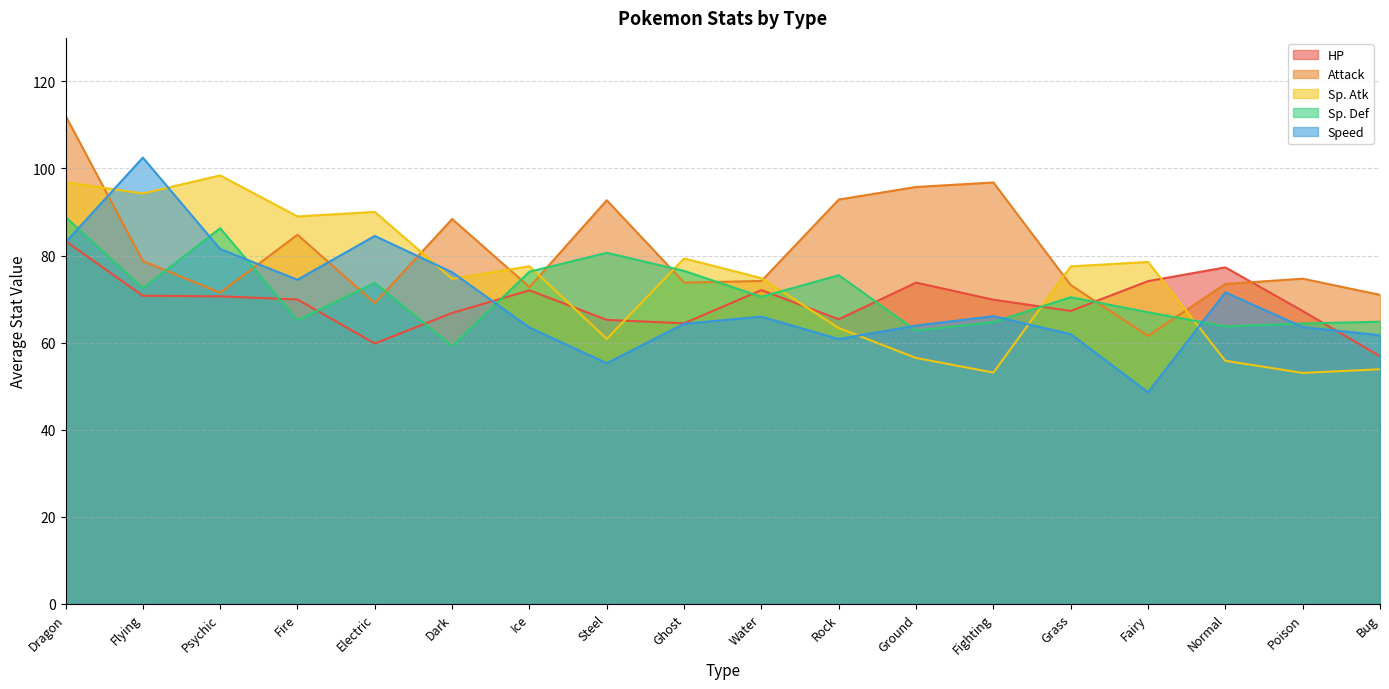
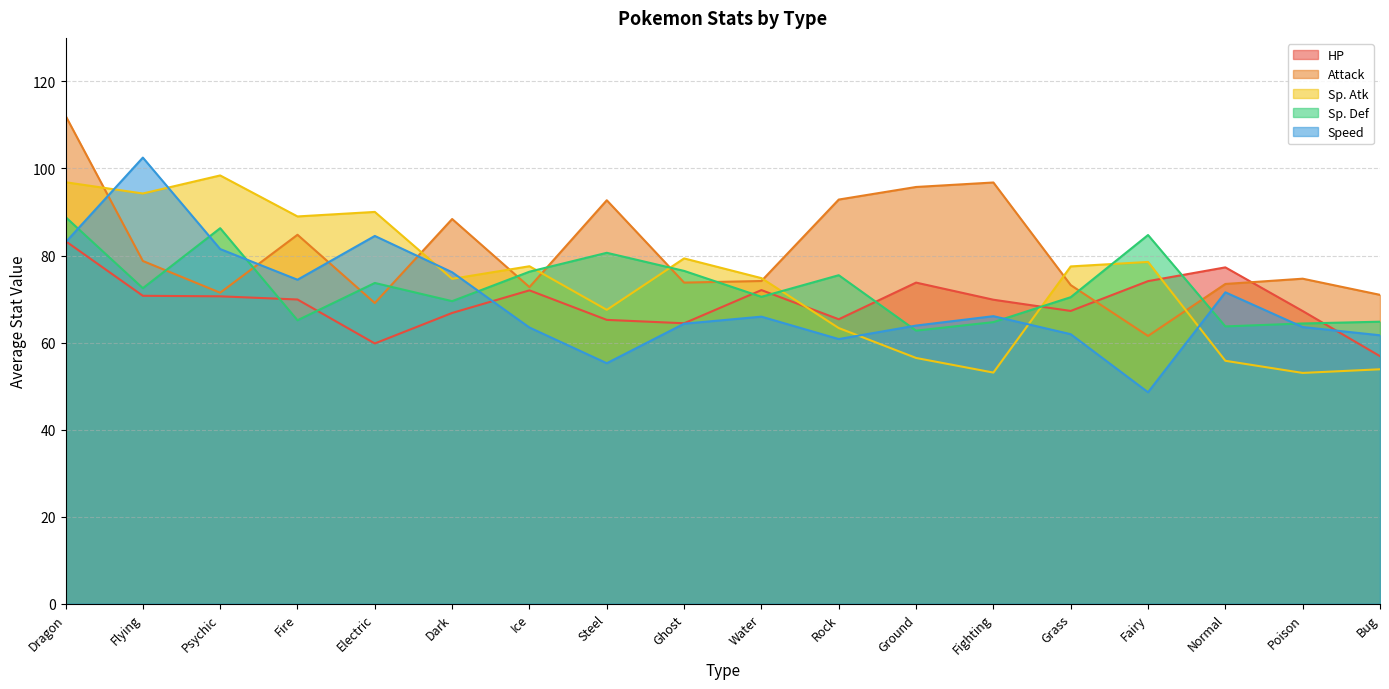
Sp. Def, Dark: 59 -> 70
Sp. Atk, Steel: 61 -> 68
Sp. Def, Fairy: 67 -> 85
